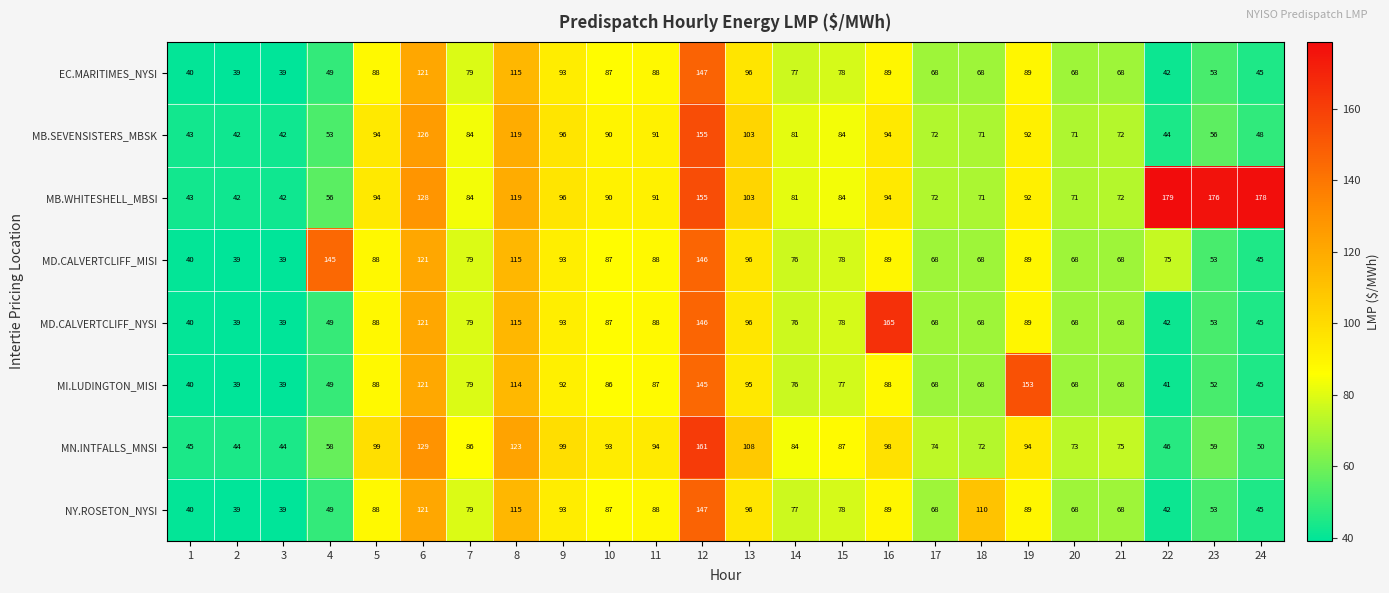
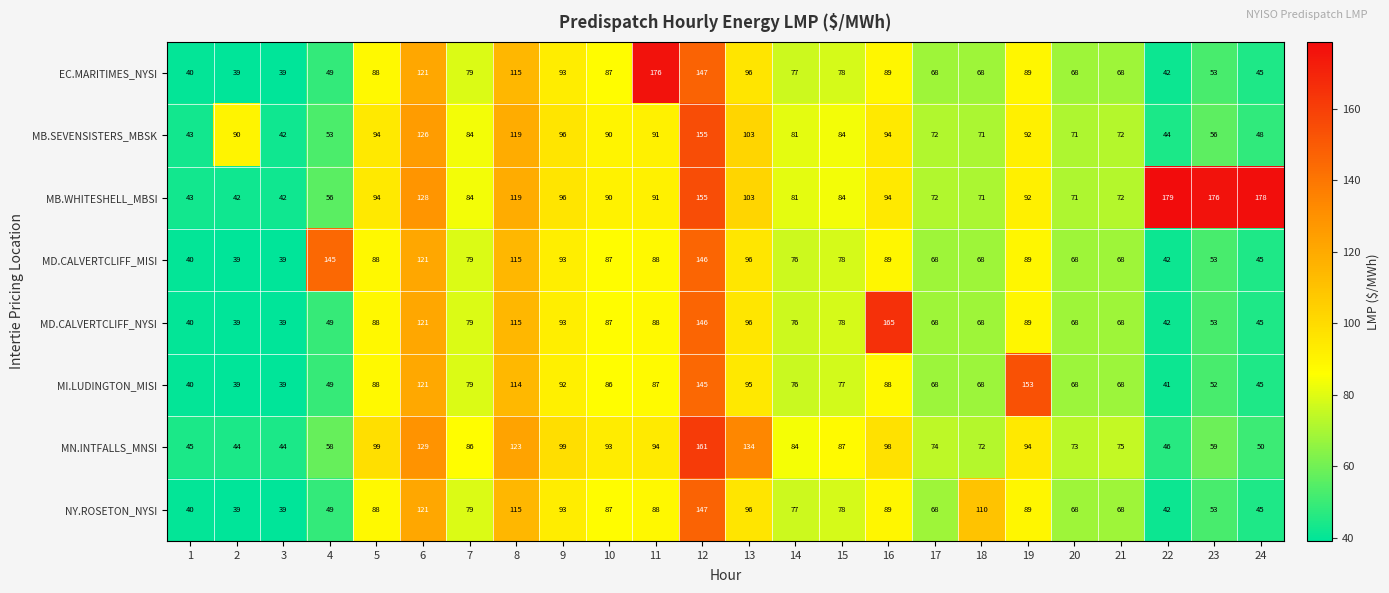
EC.MARITIMES_NYSI, 11: 88 -> 176
MB.SEVENSISTERS_MBSK, 2: 42 -> 90
MD.CALVERTCLIFF_MISI, 22: 75 -> 42
MN.INTFALLS_MNSI, 13: 108 -> 134
